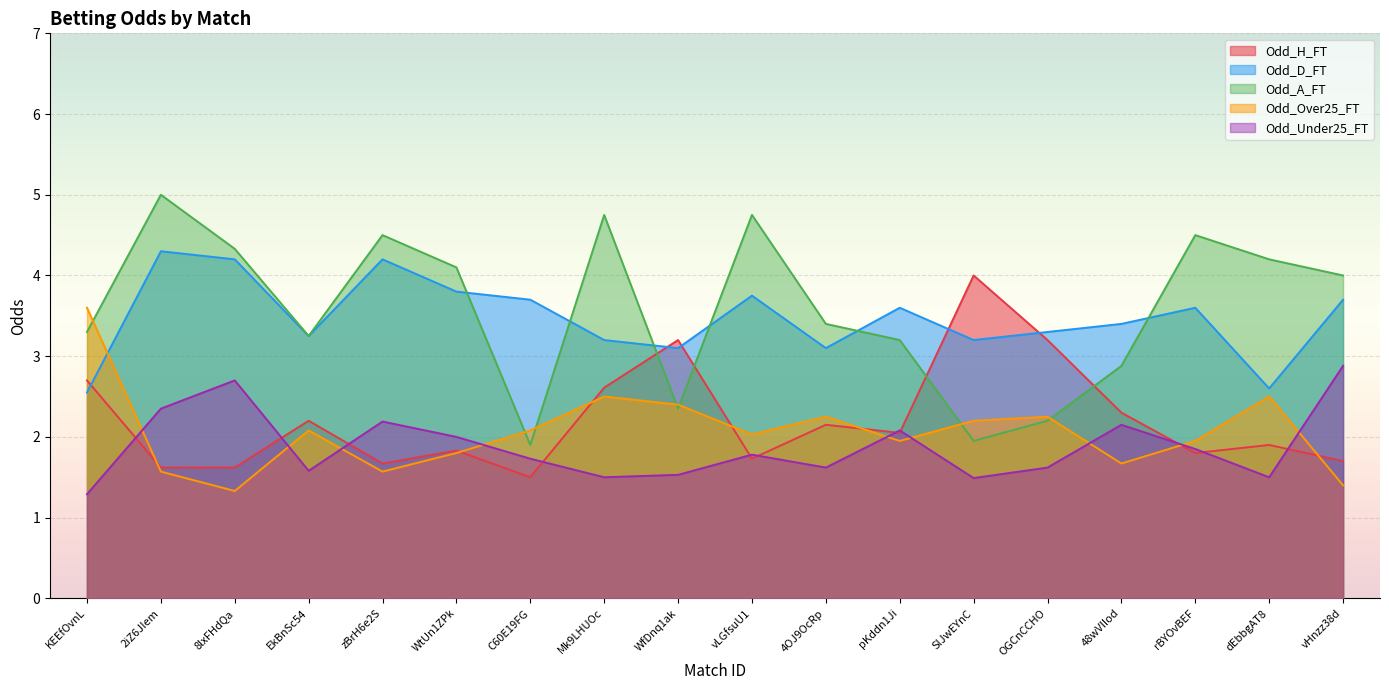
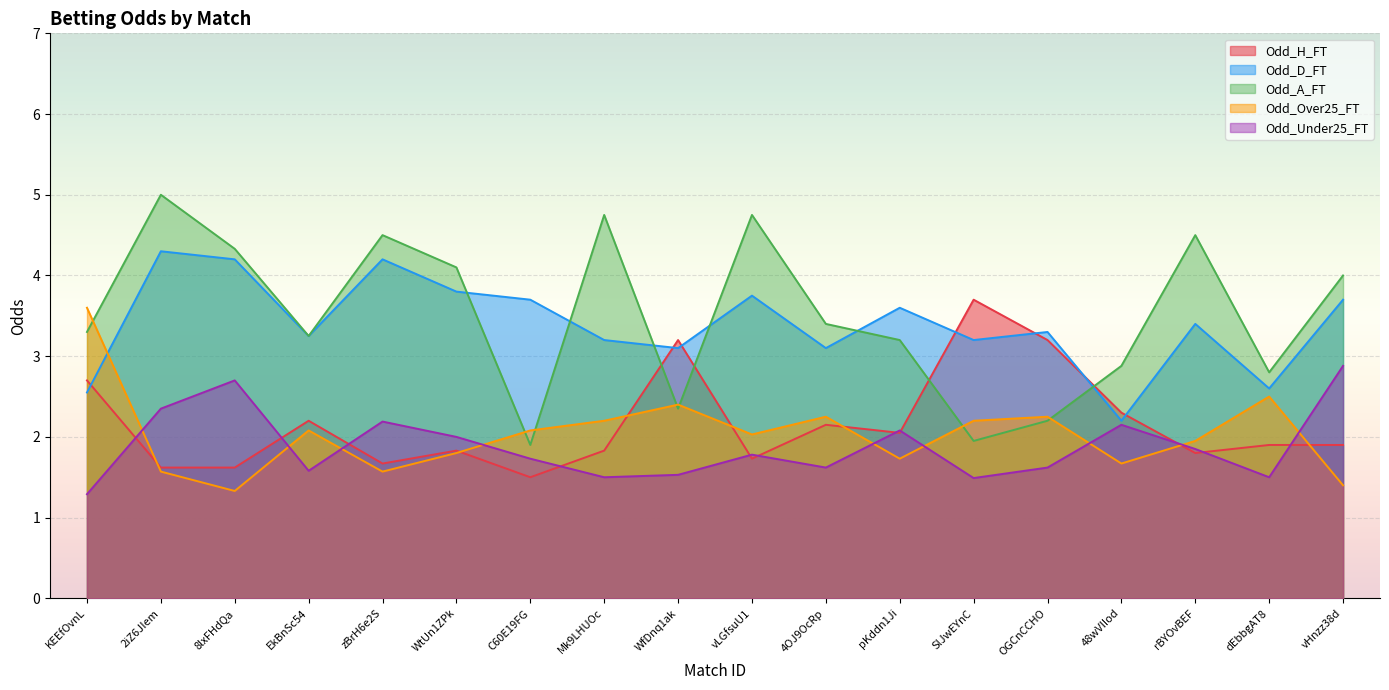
Odd_H_FT, Mk9LHUOc: 2.6 -> 1.8
Odd_Over25_FT, Mk9LHUOc: 2.5 -> 2.2
Odd_Over25_FT, pKddn1Ji: 2.0 -> 1.7
Odd_H_FT, SlJwEYnC: 4.0 -> 3.7
Odd_D_FT, 48wVIIod: 3.4 -> 2.2
Odd_D_FT, rBYOvBEF: 3.6 -> 3.4
Odd_A_FT, dEbbgAT8: 4.2 -> 2.8
Odd_H_FT, vHnzz38d: 1.7 -> 1.9
